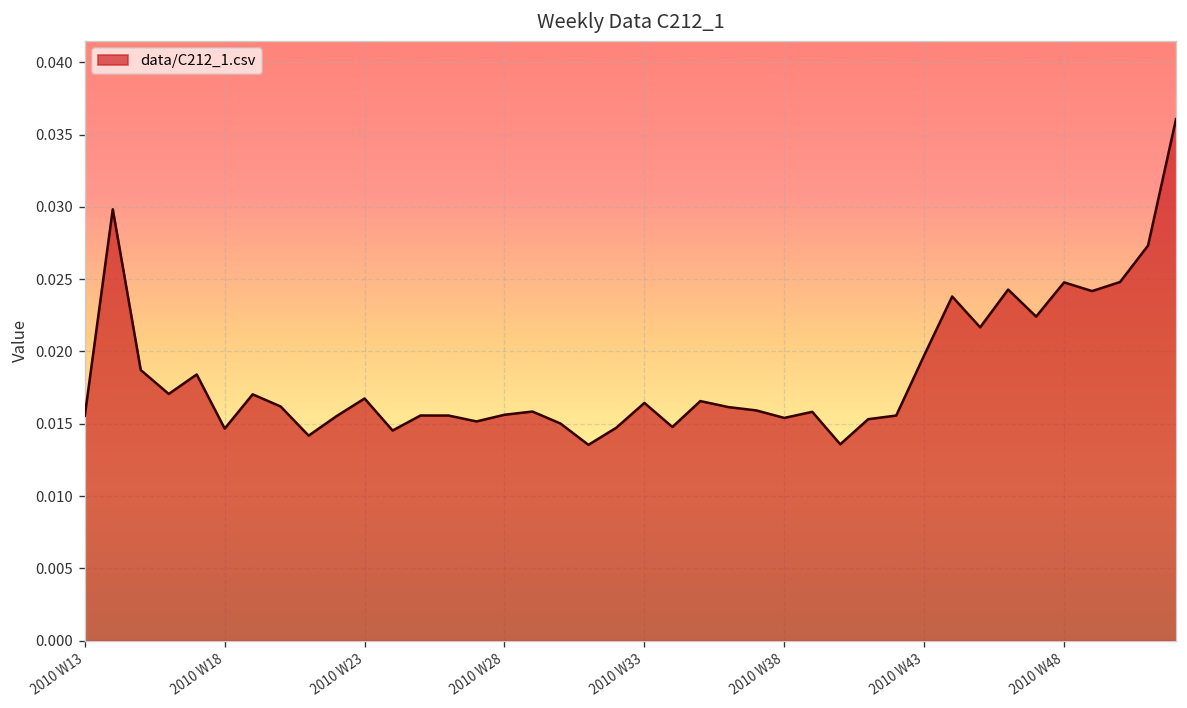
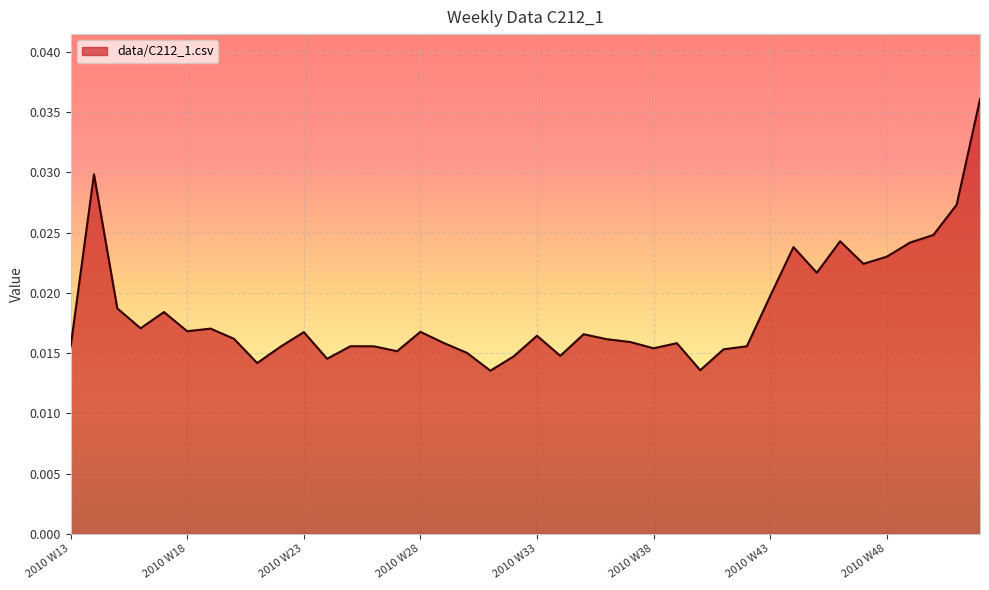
2010 W18: 0.0147 -> 0.0168
2010 W28: 0.0156 -> 0.0168
2010 W48: 0.0248 -> 0.0230
